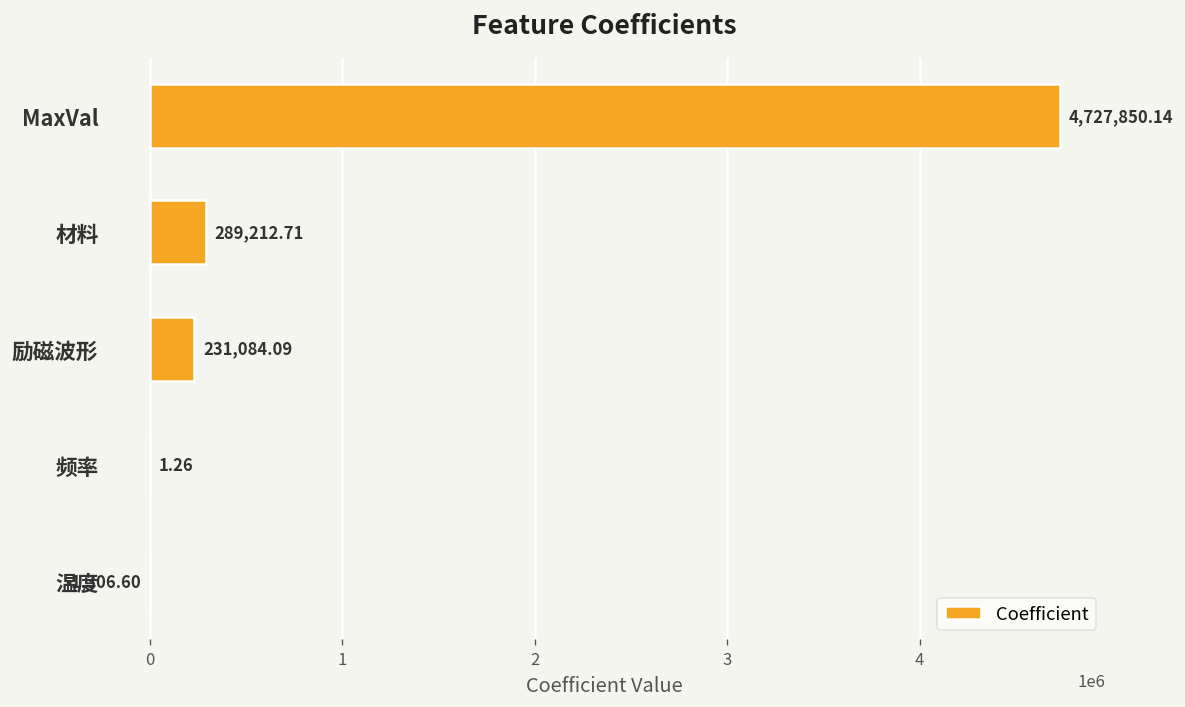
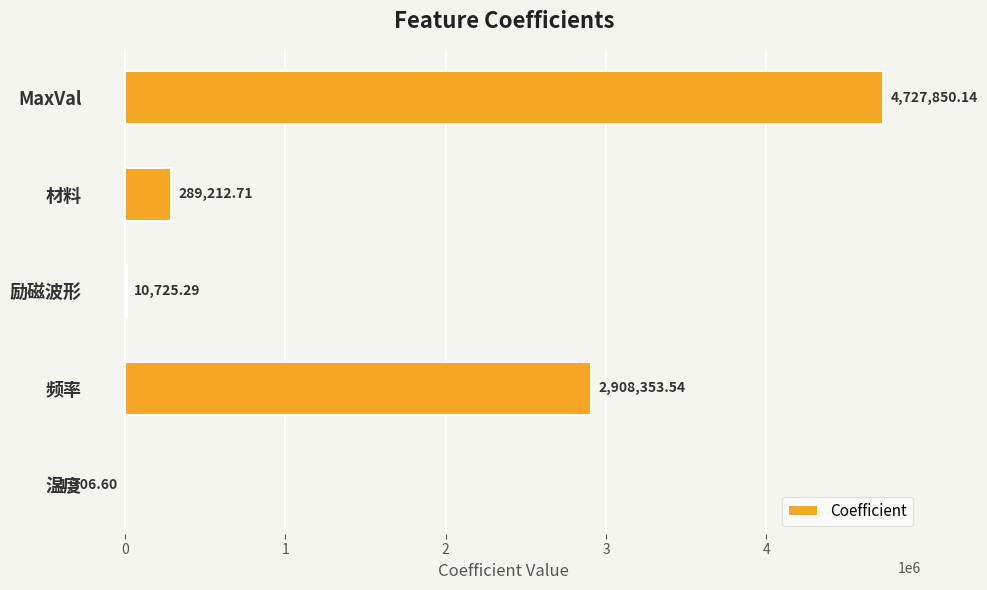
励磁波形: 231,084.09 -> 10,725.29
频率: 1.26 -> 2,908,353.54
